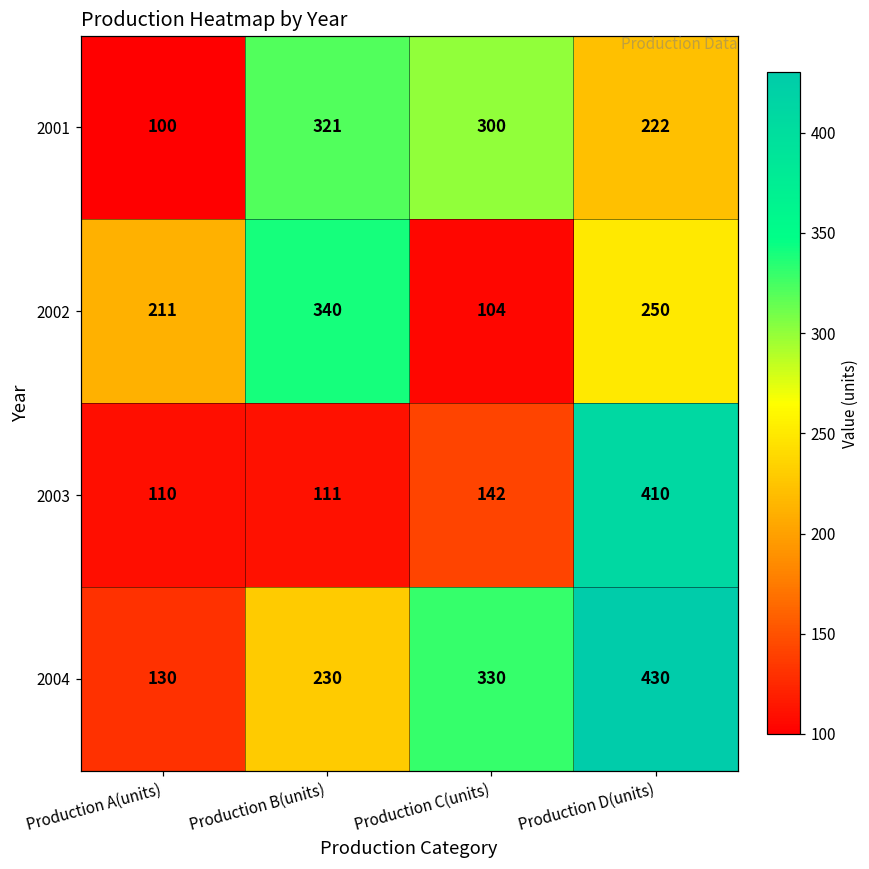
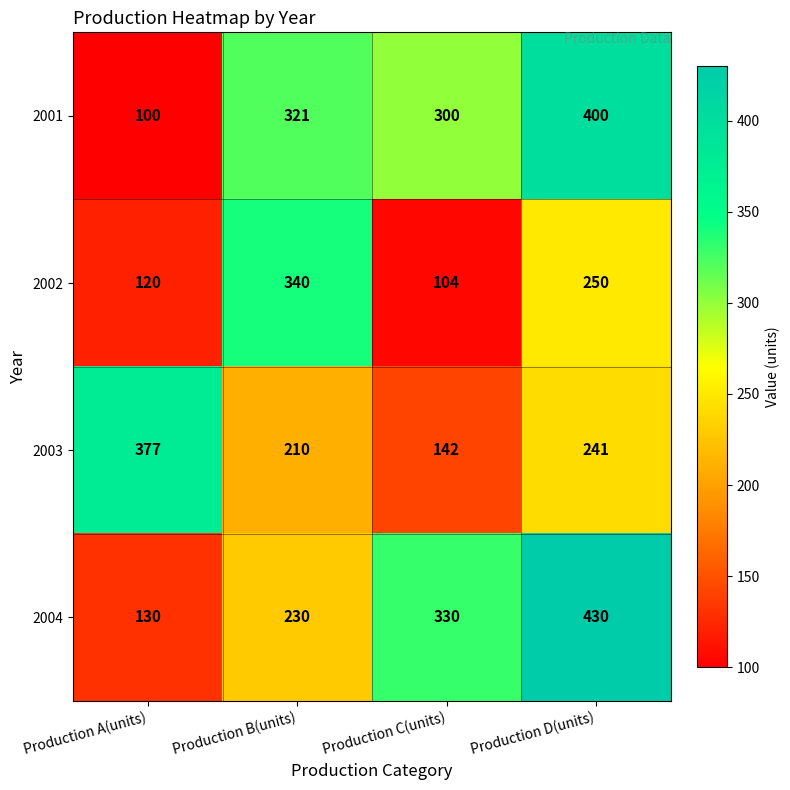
2001, Production D(units): 222 -> 400
2002, Production A(units): 211 -> 120
2003, Production A(units): 110 -> 377
2003, Production B(units): 111 -> 210
2003, Production D(units): 410 -> 241
